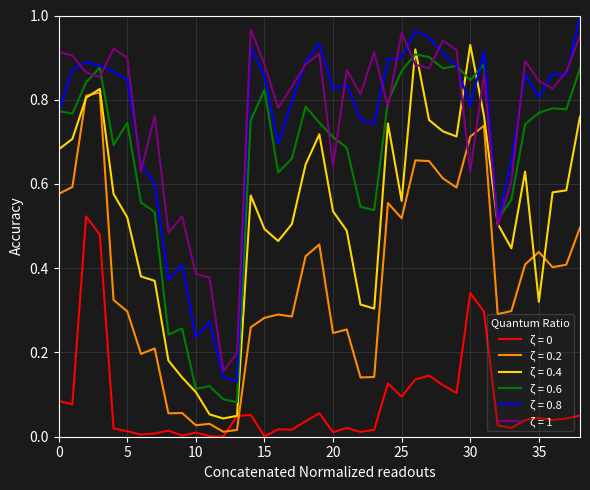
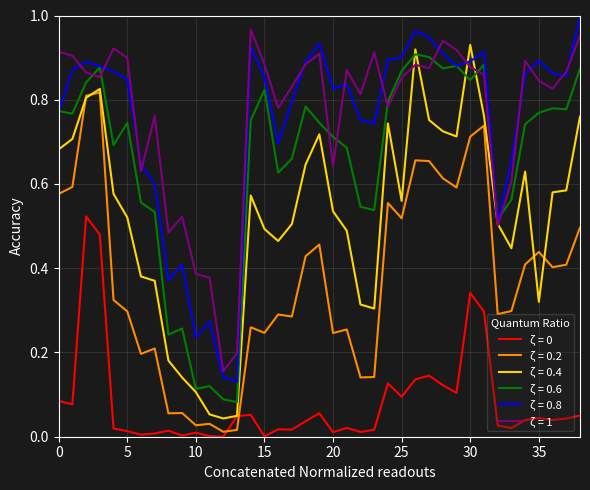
ζ = 0.2, 15: 0.28 -> 0.25
ζ = 1, 25: 0.96 -> 0.85
ζ = 0.8, 30: 0.79 -> 0.89
ζ = 1, 30: 0.63 -> 0.88
ζ = 0.8, 35: 0.81 -> 0.89
